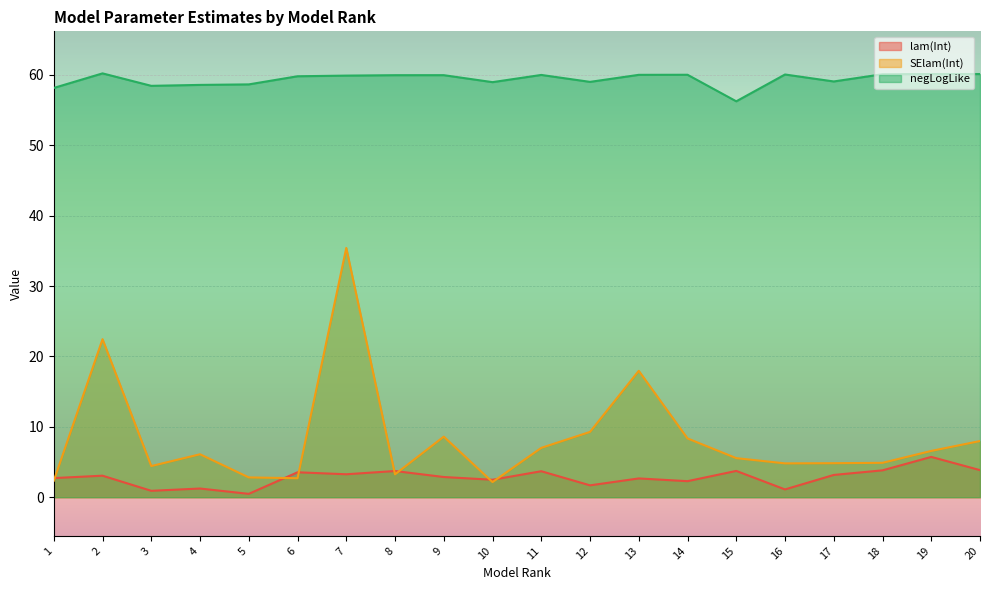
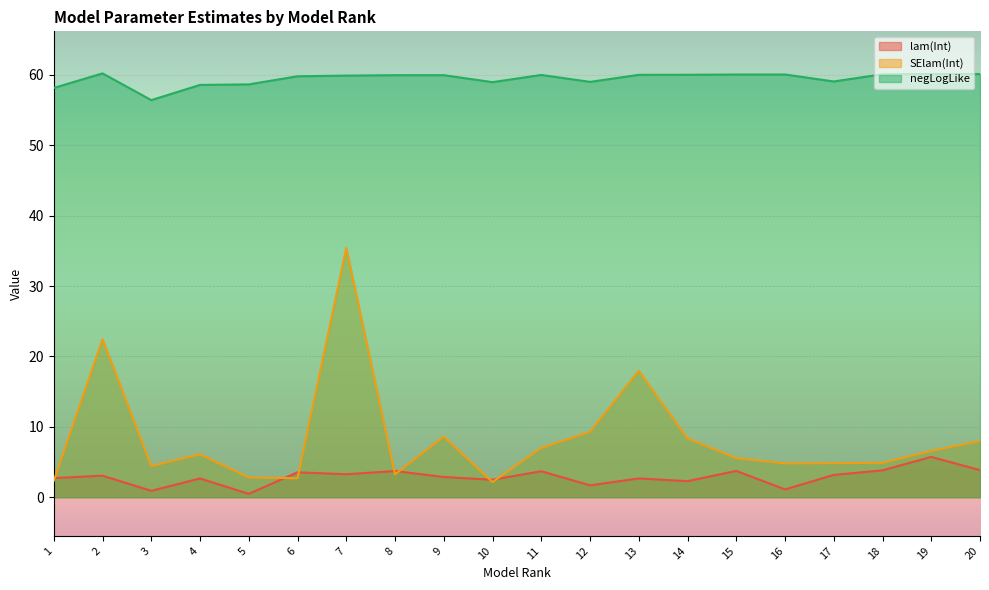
negLogLike, 3: 58 -> 56
lam(Int), 4: 1 -> 3
negLogLike, 15: 56 -> 60
